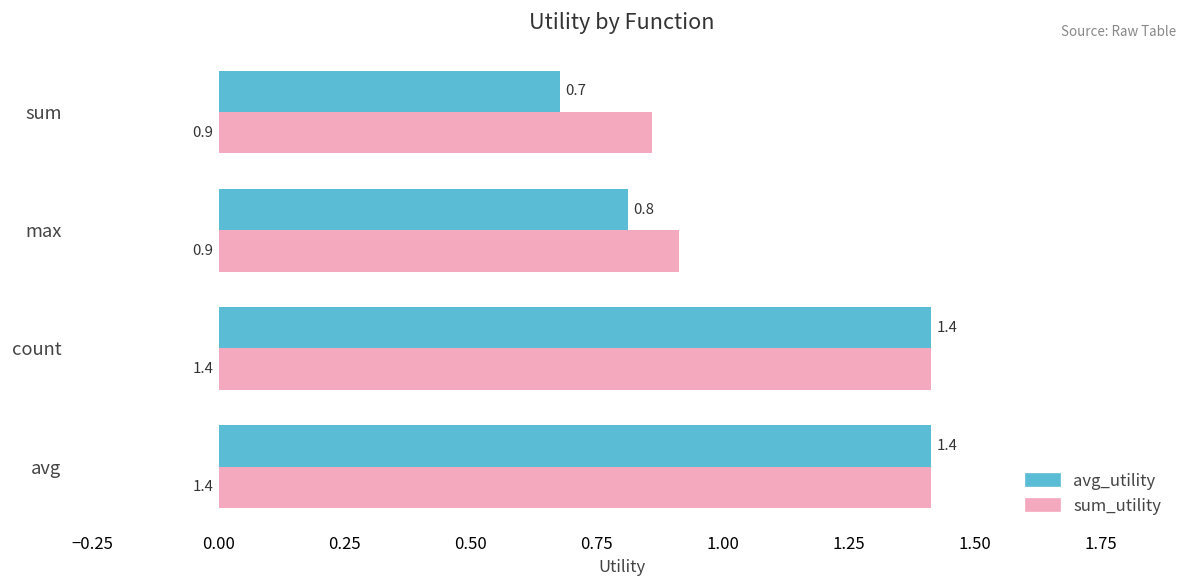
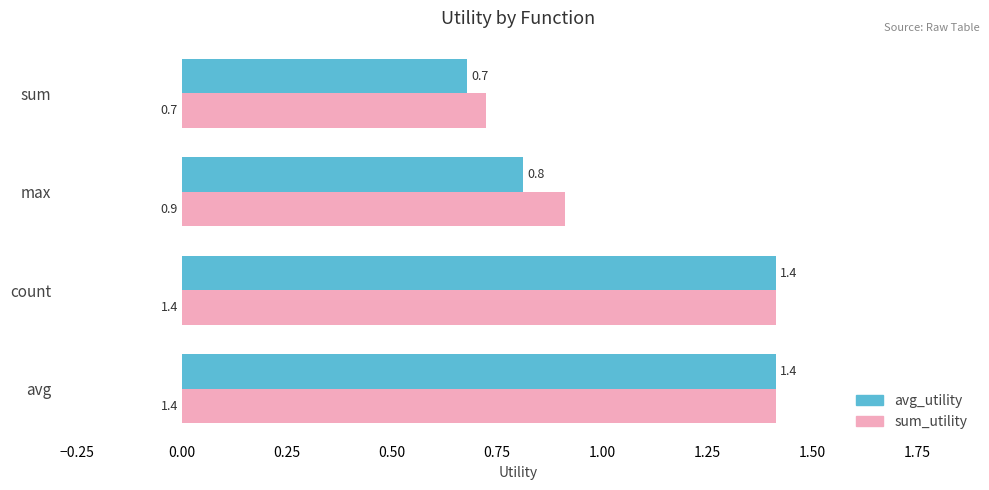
sum_utility, sum: 0.9 -> 0.7
